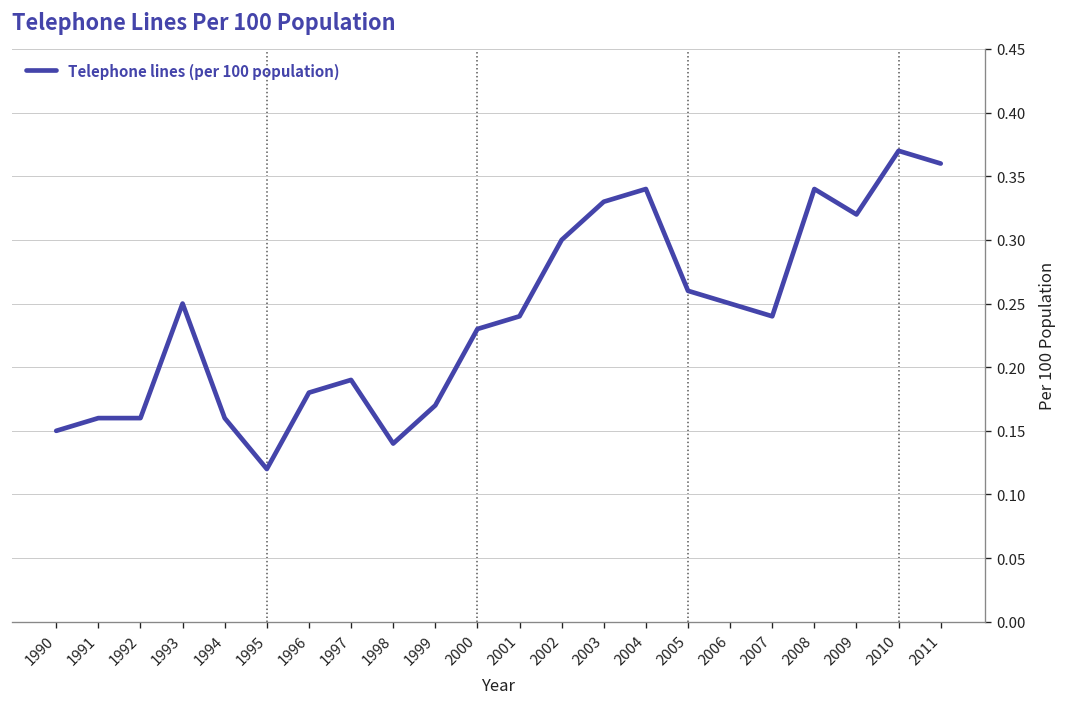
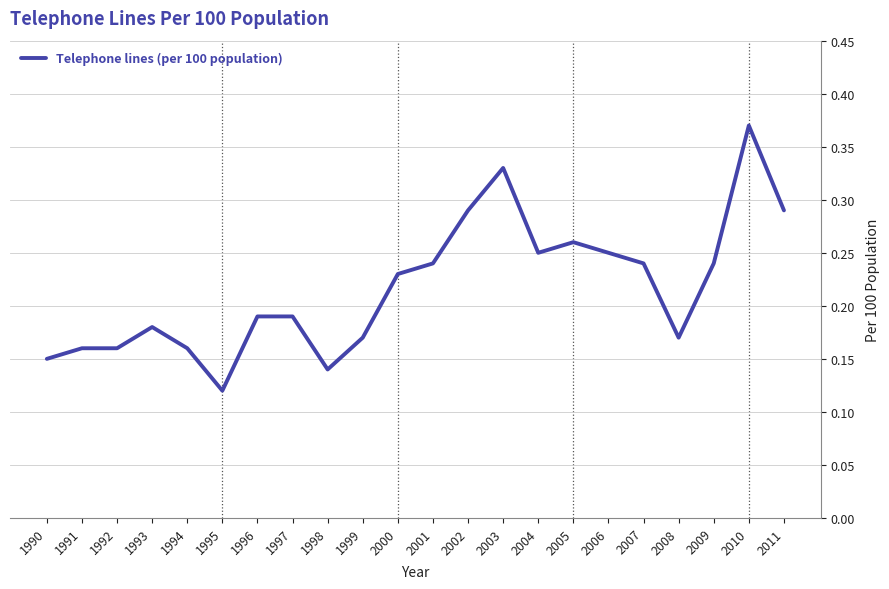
1993: 0.25 -> 0.18
1996: 0.18 -> 0.19
2002: 0.30 -> 0.29
2004: 0.34 -> 0.25
2008: 0.34 -> 0.17
2009: 0.32 -> 0.24
2011: 0.36 -> 0.29
